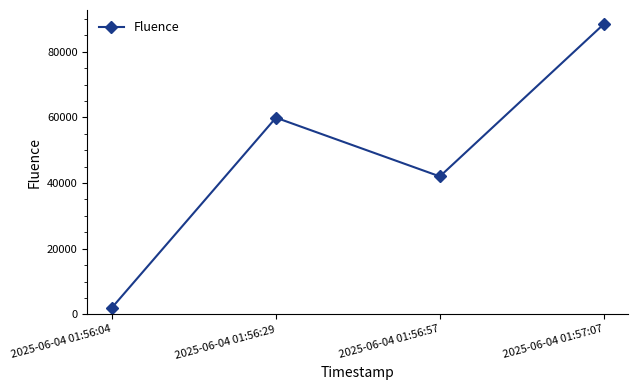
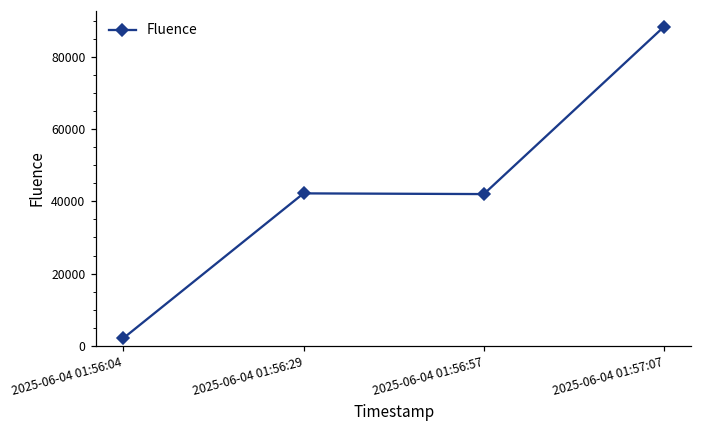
2025-06-04 01:56:29: 60000 -> 42000
